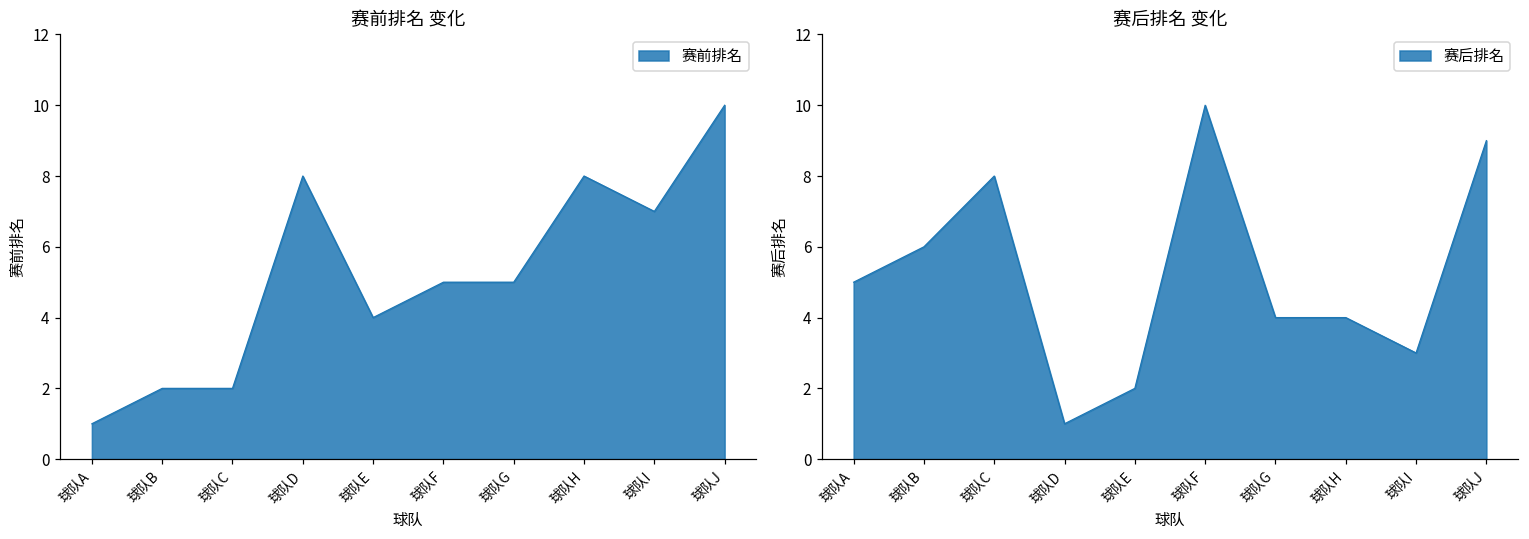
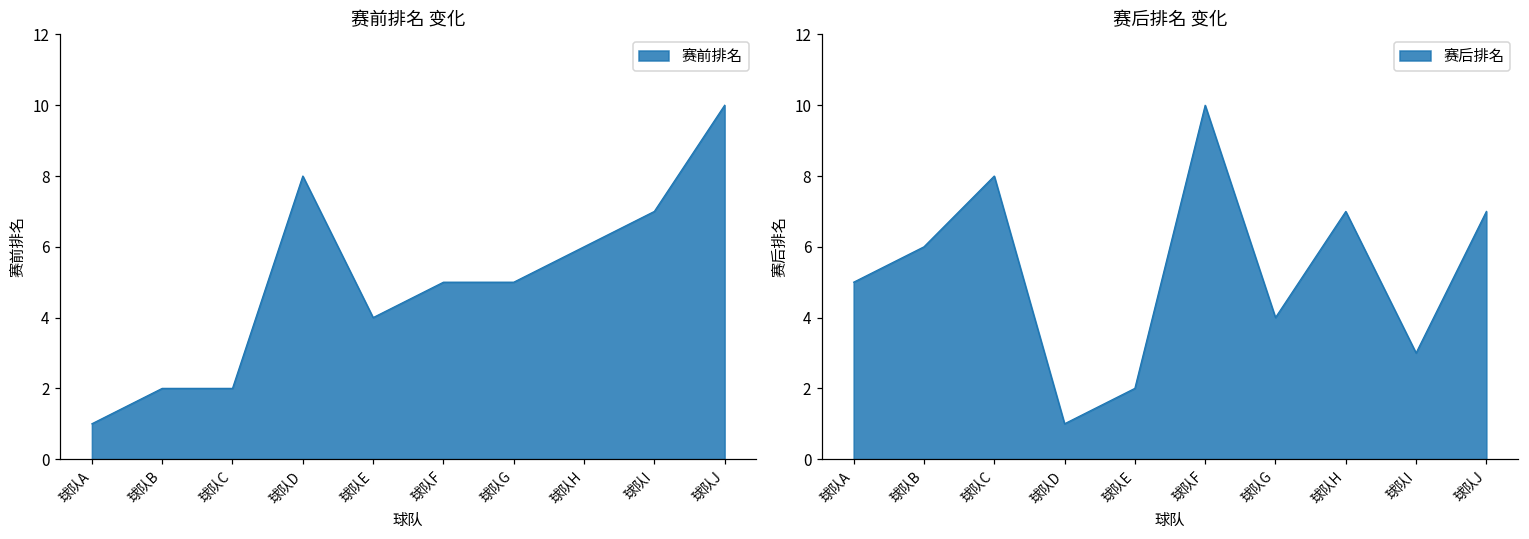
赛前排名 变化, 球队H: 8 -> 6
赛后排名 变化, 球队H: 4 -> 7
赛后排名 变化, 球队J: 9 -> 7
